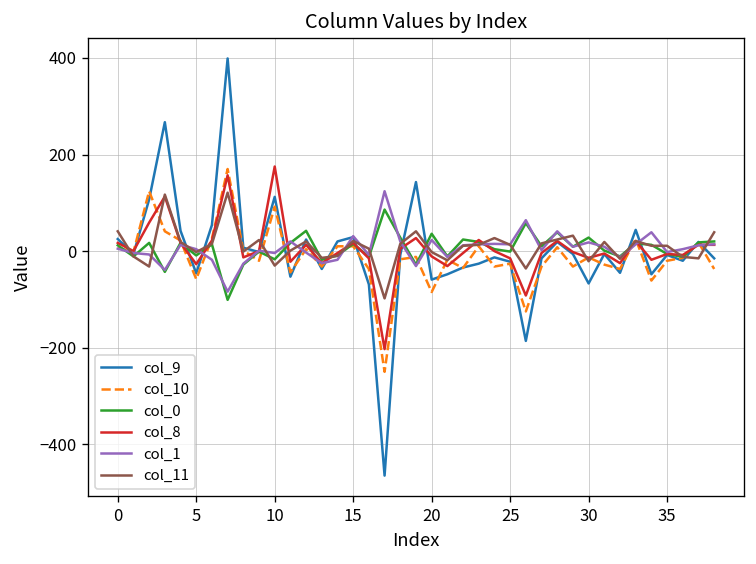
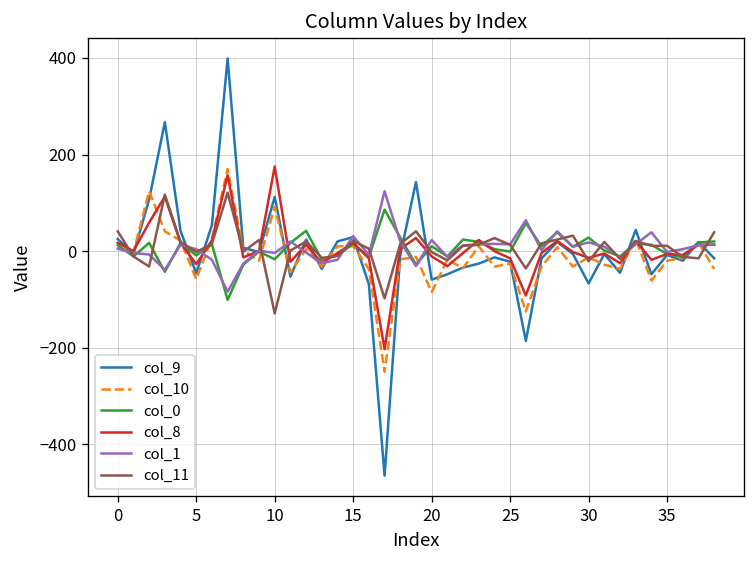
col_11, 10: -30 -> -130
col_0, 20: 40 -> 10
